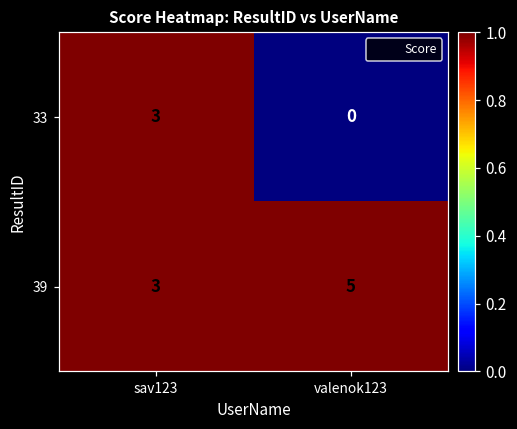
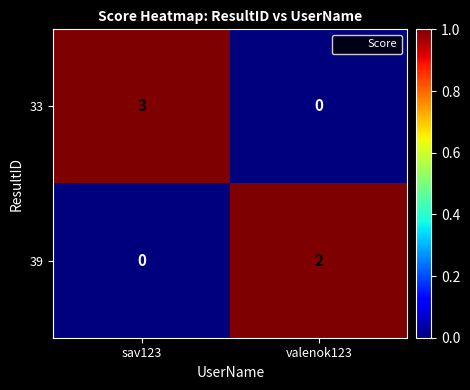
39, sav123: 3 -> 0
39, valenok123: 5 -> 2
